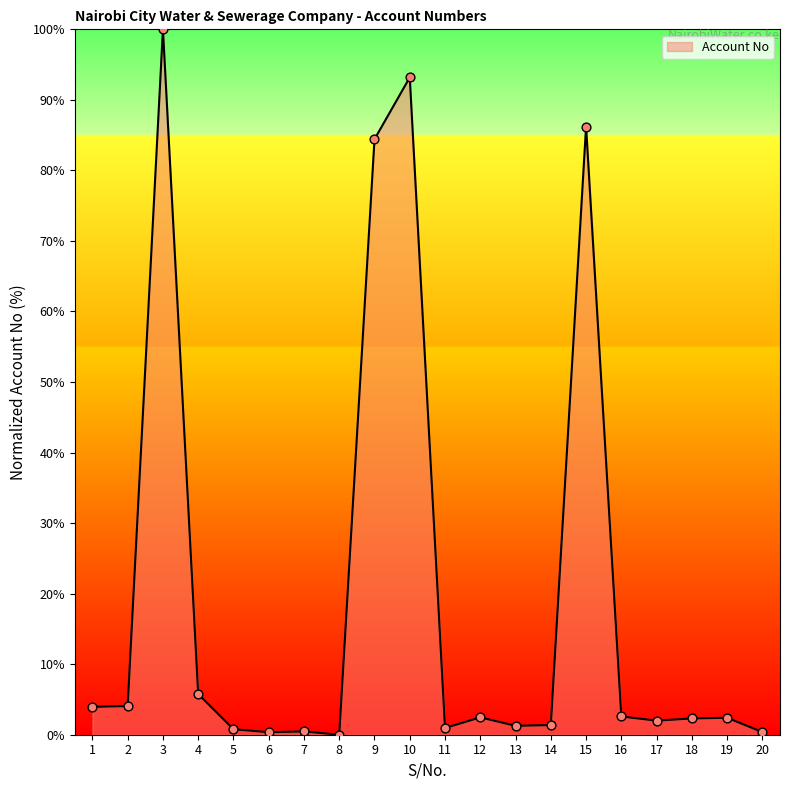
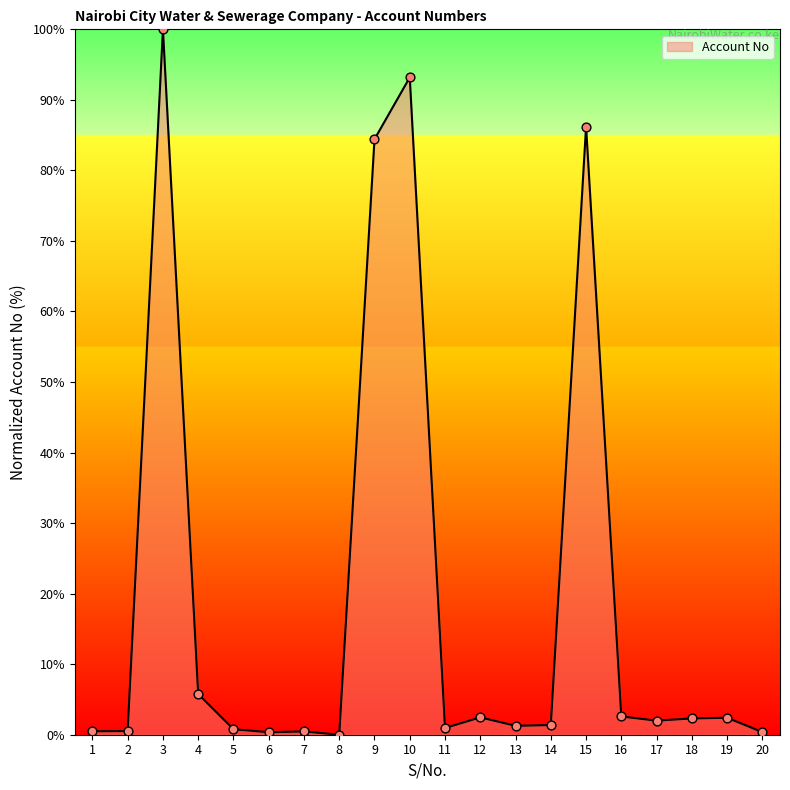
1: 4% -> 0%
2: 4% -> 1%
